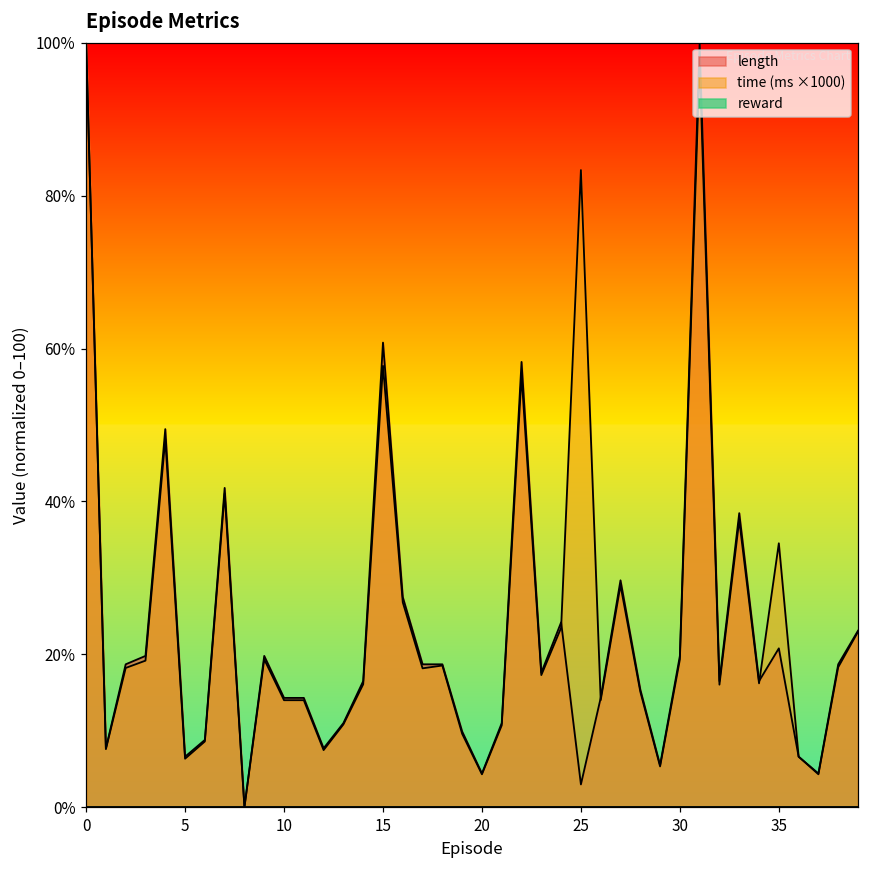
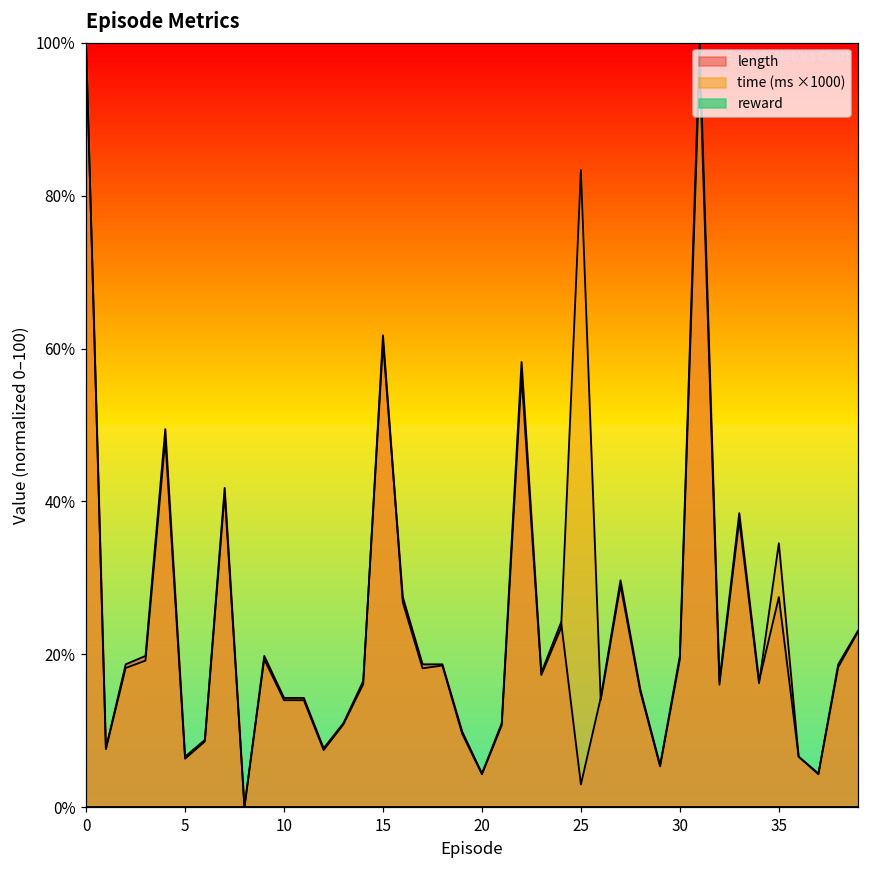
time (ms ×1000), 15: 58% -> 62%
length, 35: 21% -> 27%
